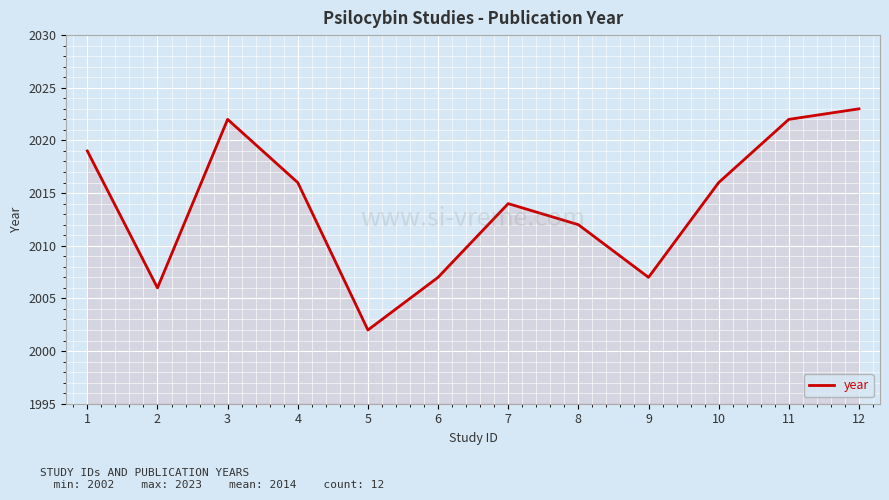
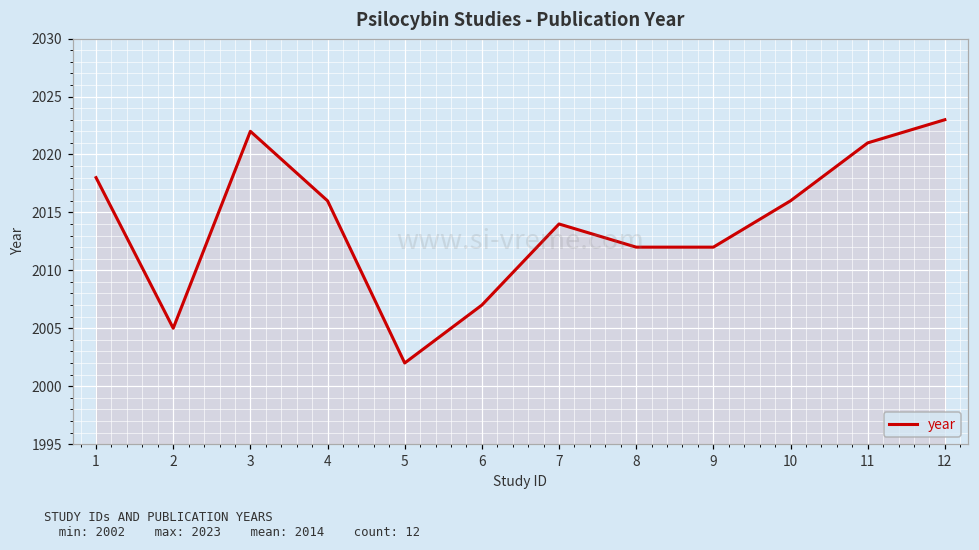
1: 2019 -> 2018
2: 2006 -> 2005
9: 2007 -> 2012
11: 2022 -> 2021
